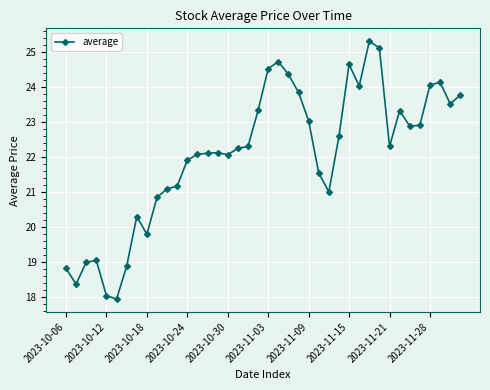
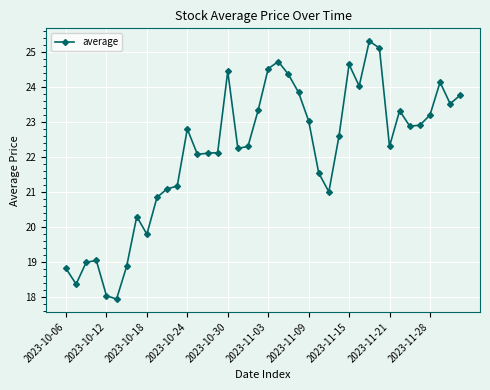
2023-10-24: 21.9 -> 22.8
2023-10-30: 22.1 -> 24.5
2023-11-28: 24.1 -> 23.2
